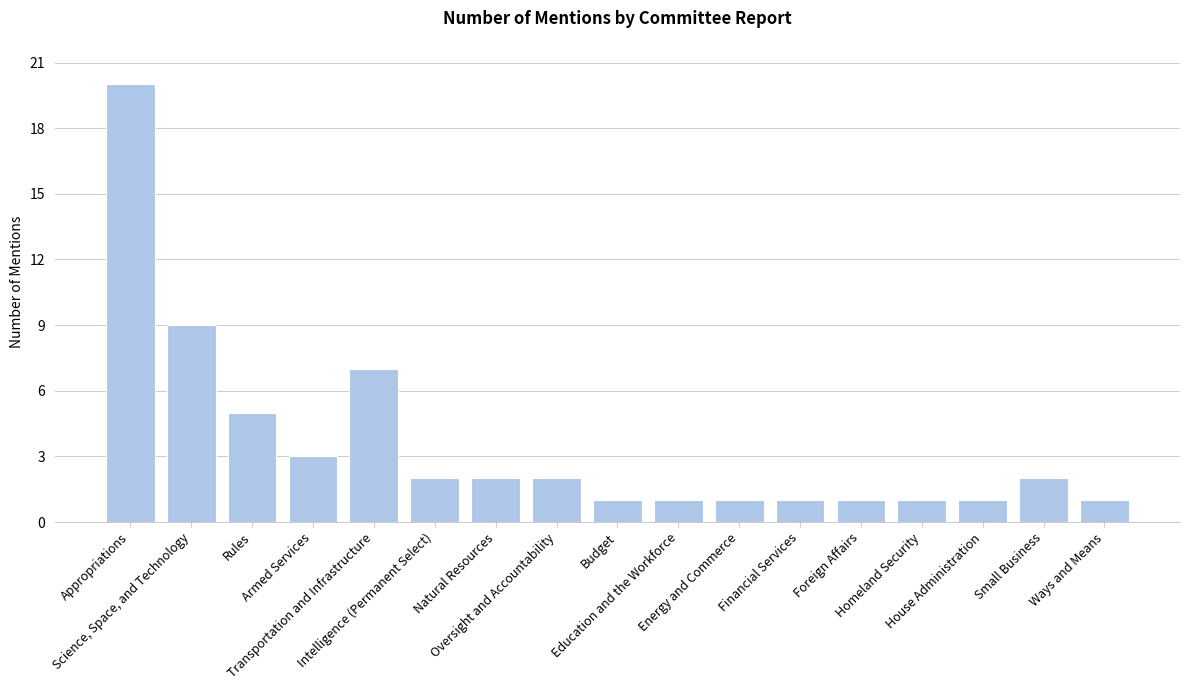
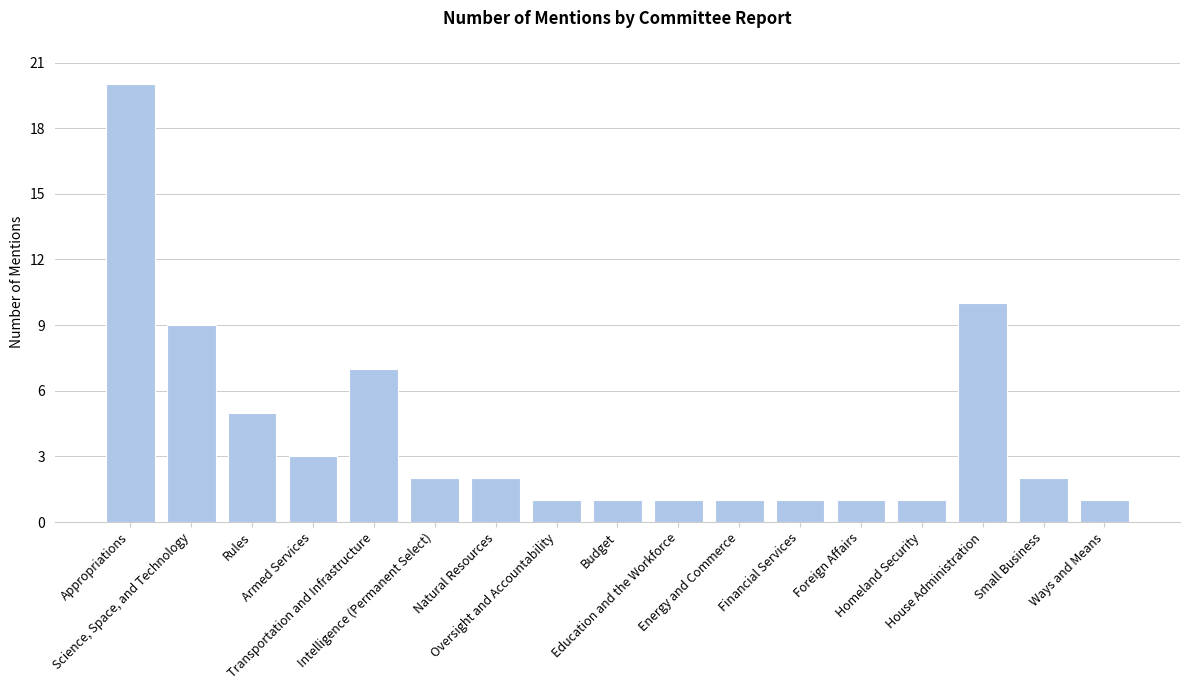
Oversight and Accountability: 2 -> 1
House Administration: 1 -> 10
